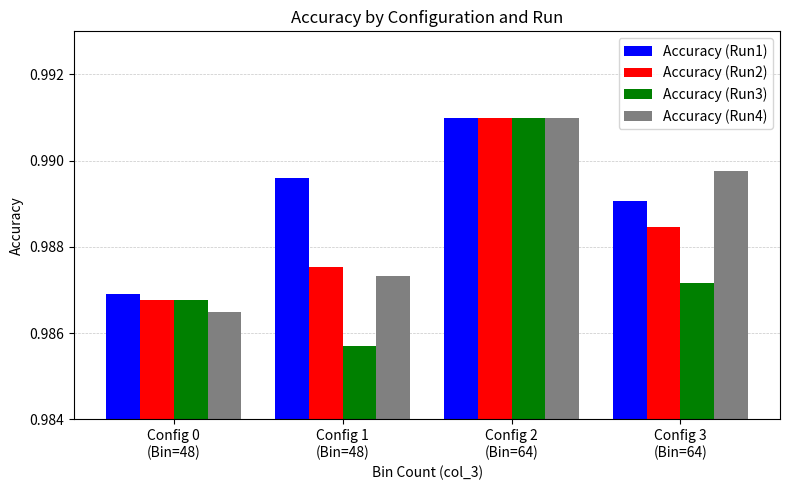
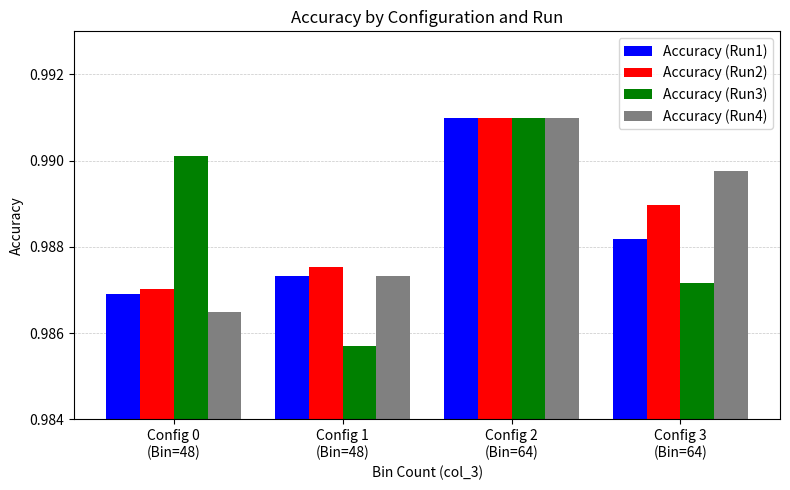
Accuracy (Run2), Config 0 (Bin=48): 0.9868 -> 0.9870
Accuracy (Run3), Config 0 (Bin=48): 0.9868 -> 0.9901
Accuracy (Run1), Config 1 (Bin=48): 0.9896 -> 0.9873
Accuracy (Run1), Config 3 (Bin=64): 0.9891 -> 0.9882
Accuracy (Run2), Config 3 (Bin=64): 0.9885 -> 0.9890
